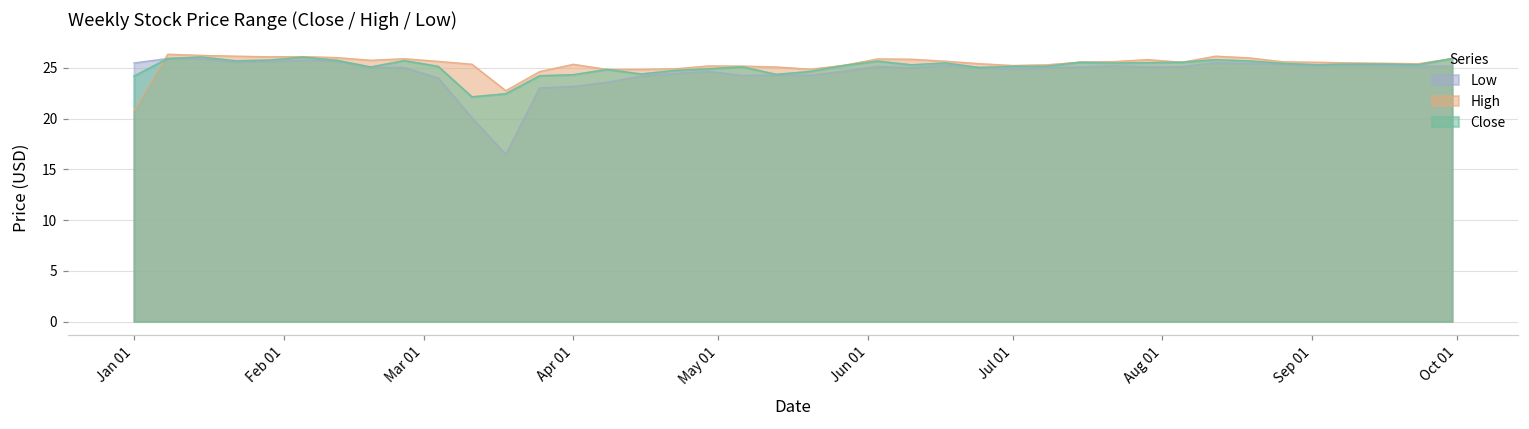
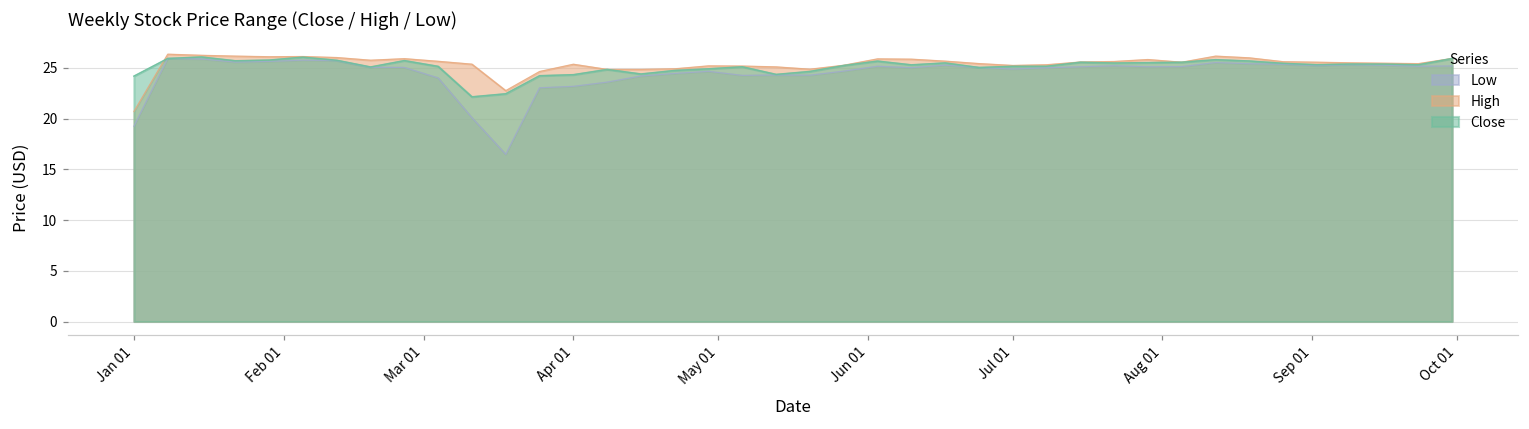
Low, Jan 01: 25 -> 19
